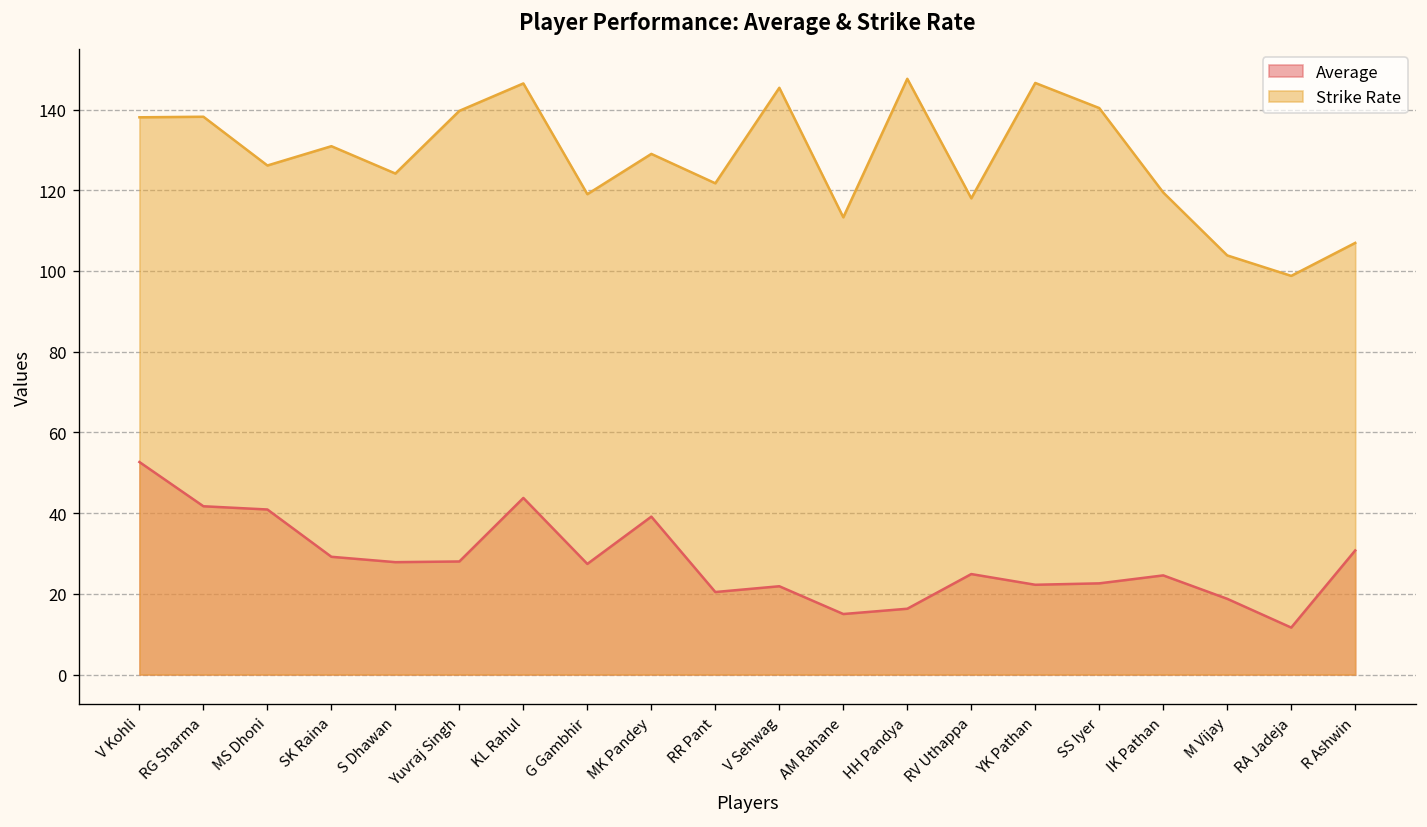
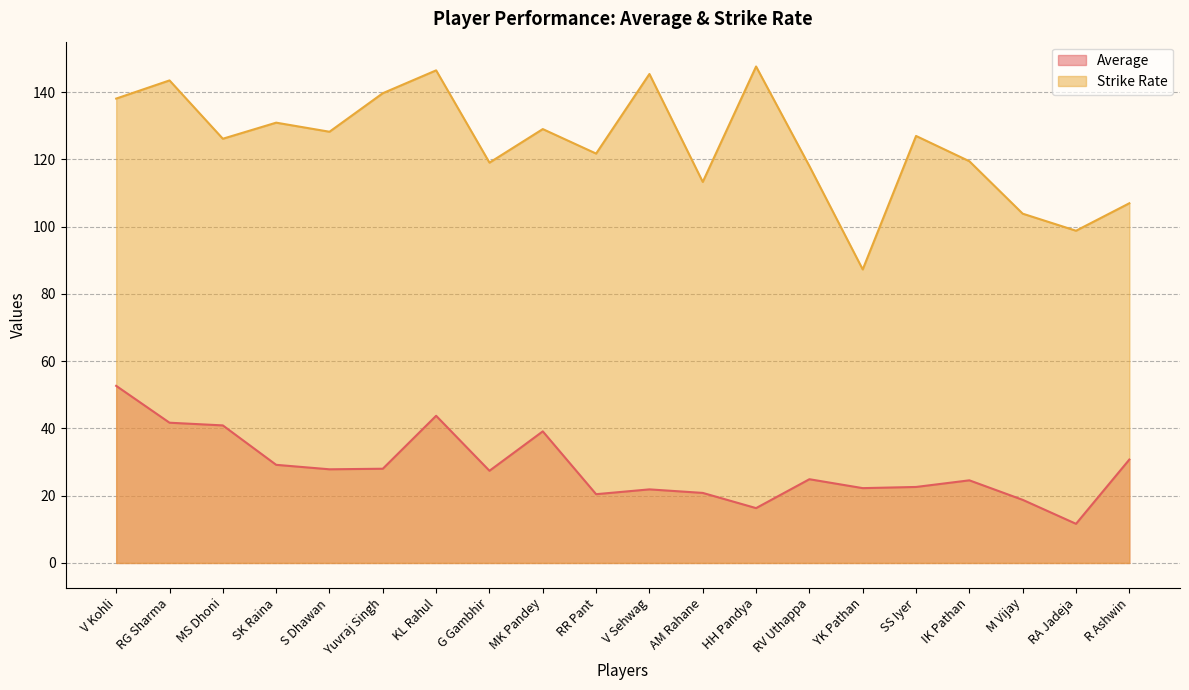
Strike Rate, RG Sharma: 138 -> 143
Strike Rate, S Dhawan: 124 -> 128
Average, AM Rahane: 15 -> 21
Strike Rate, YK Pathan: 147 -> 87
Strike Rate, SS Iyer: 140 -> 127
